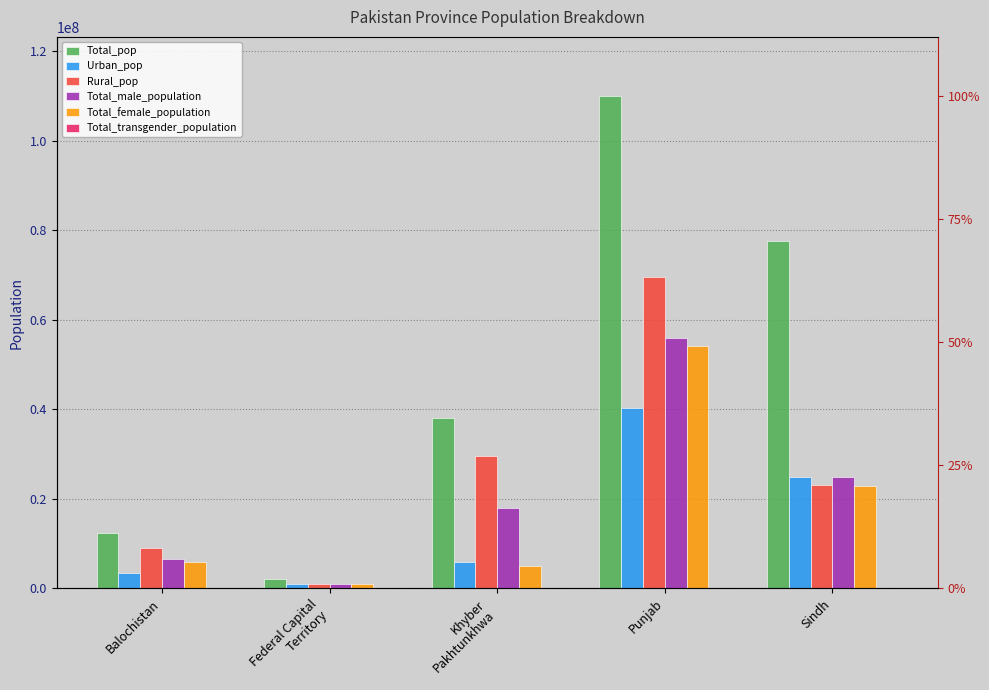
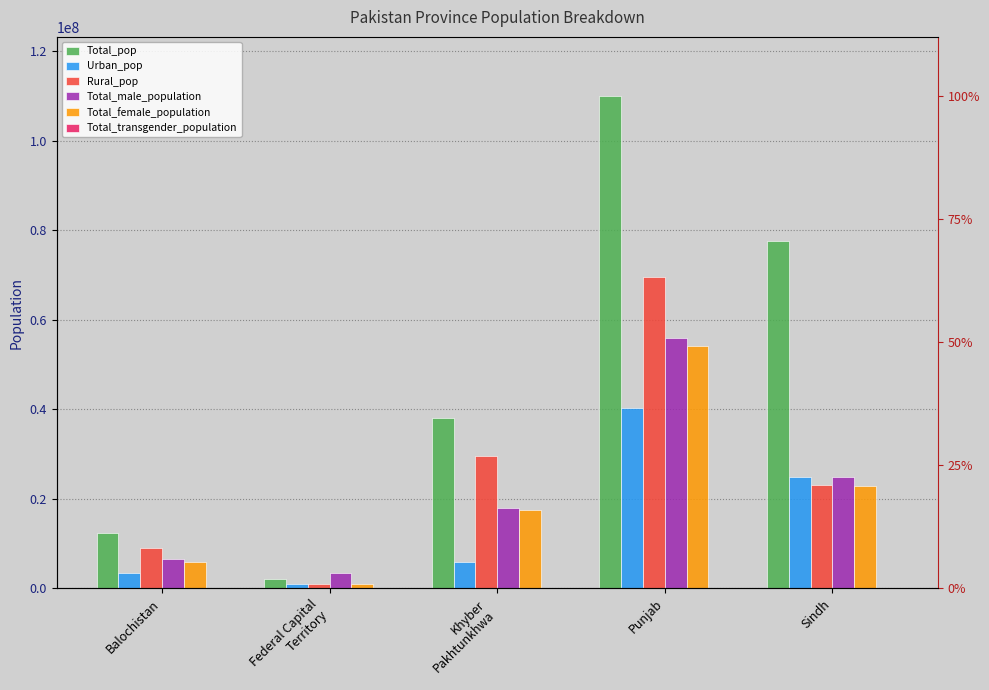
Total_male_population, Federal Capital Territory: 1000000 -> 3000000
Total_female_population, Khyber Pakhtunkhwa: 5000000 -> 18000000
